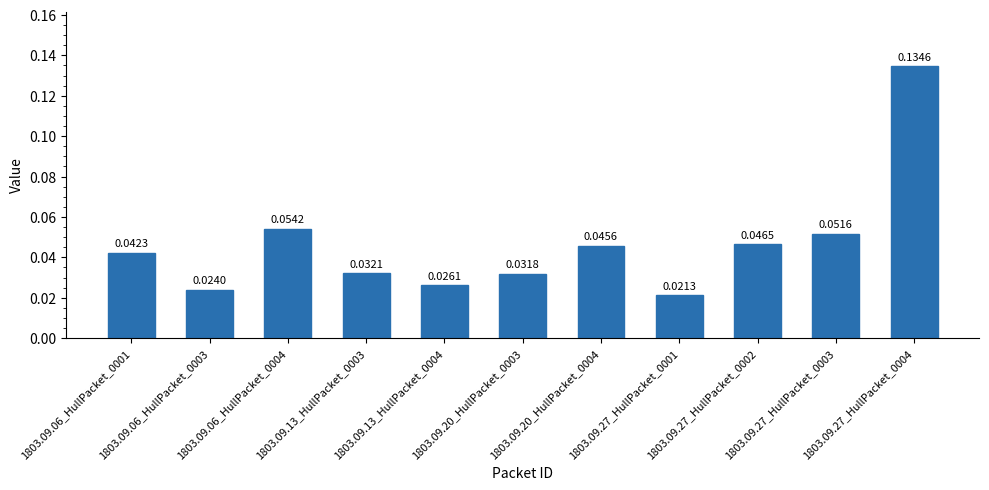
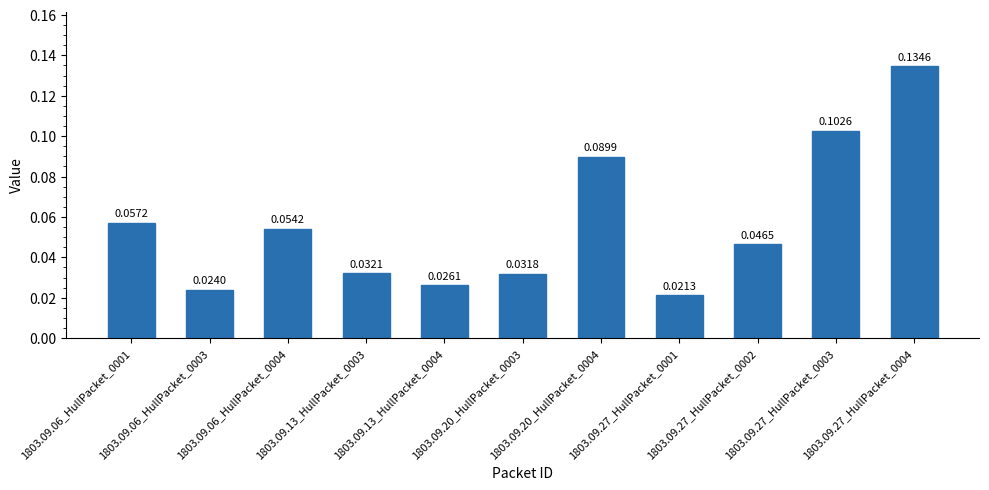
1803.09.06_HullPacket_0001: 0.0423 -> 0.0572
1803.09.20_HullPacket_0004: 0.0456 -> 0.0899
1803.09.27_HullPacket_0003: 0.0516 -> 0.1026
